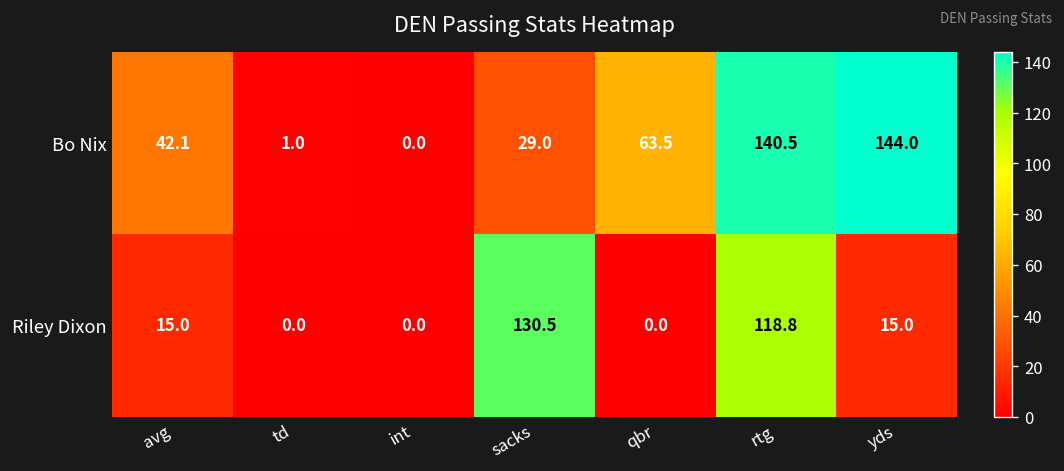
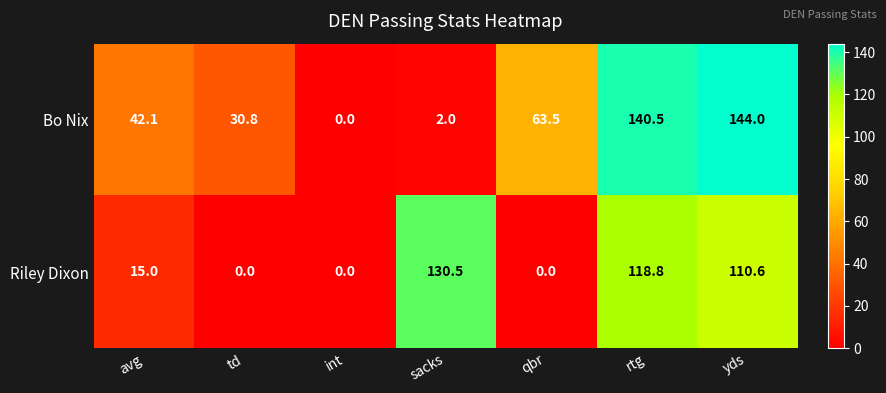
Bo Nix, td: 1.0 -> 30.8
Bo Nix, sacks: 29.0 -> 2.0
Riley Dixon, yds: 15.0 -> 110.6
